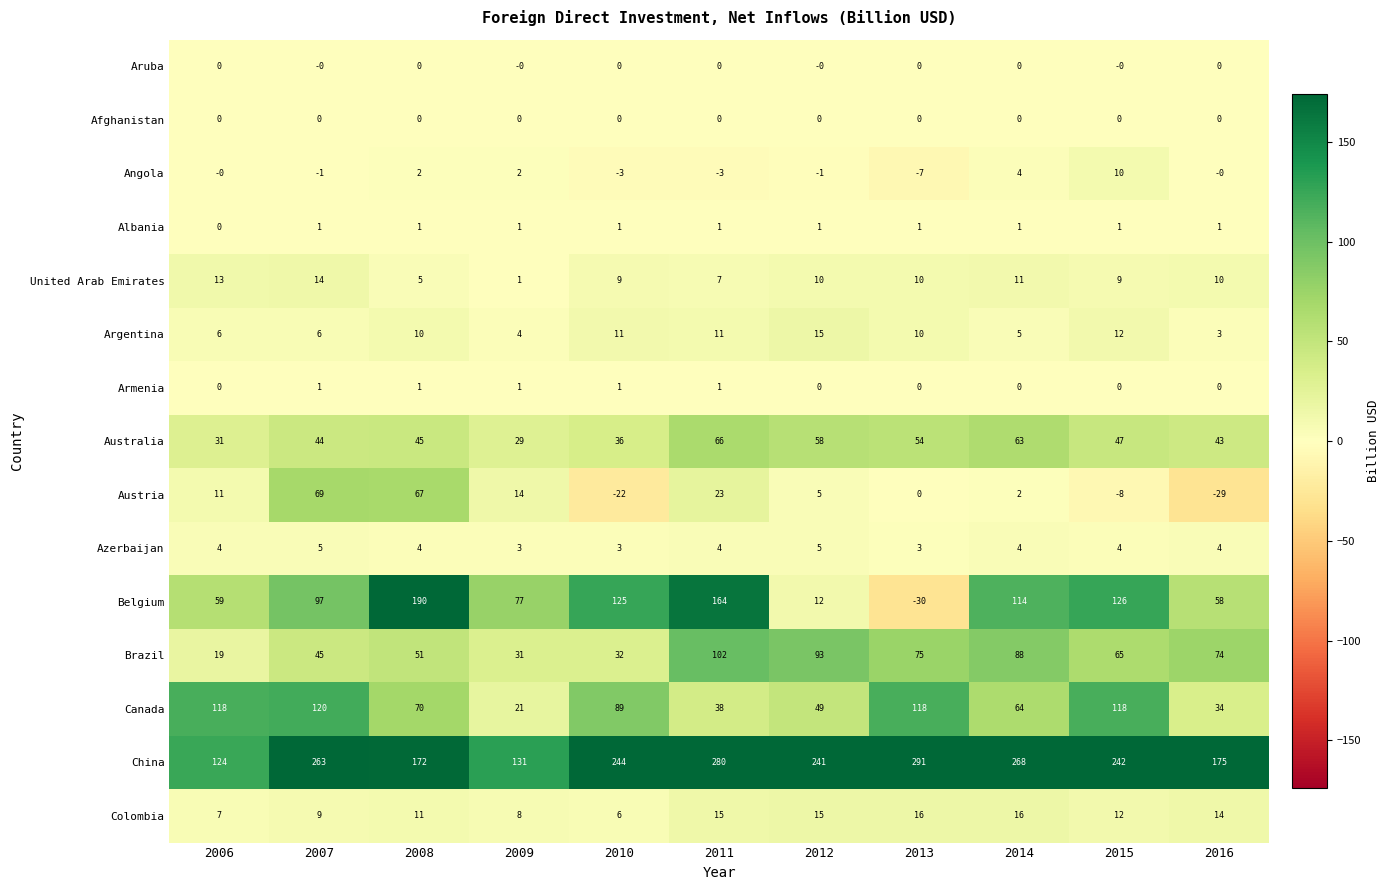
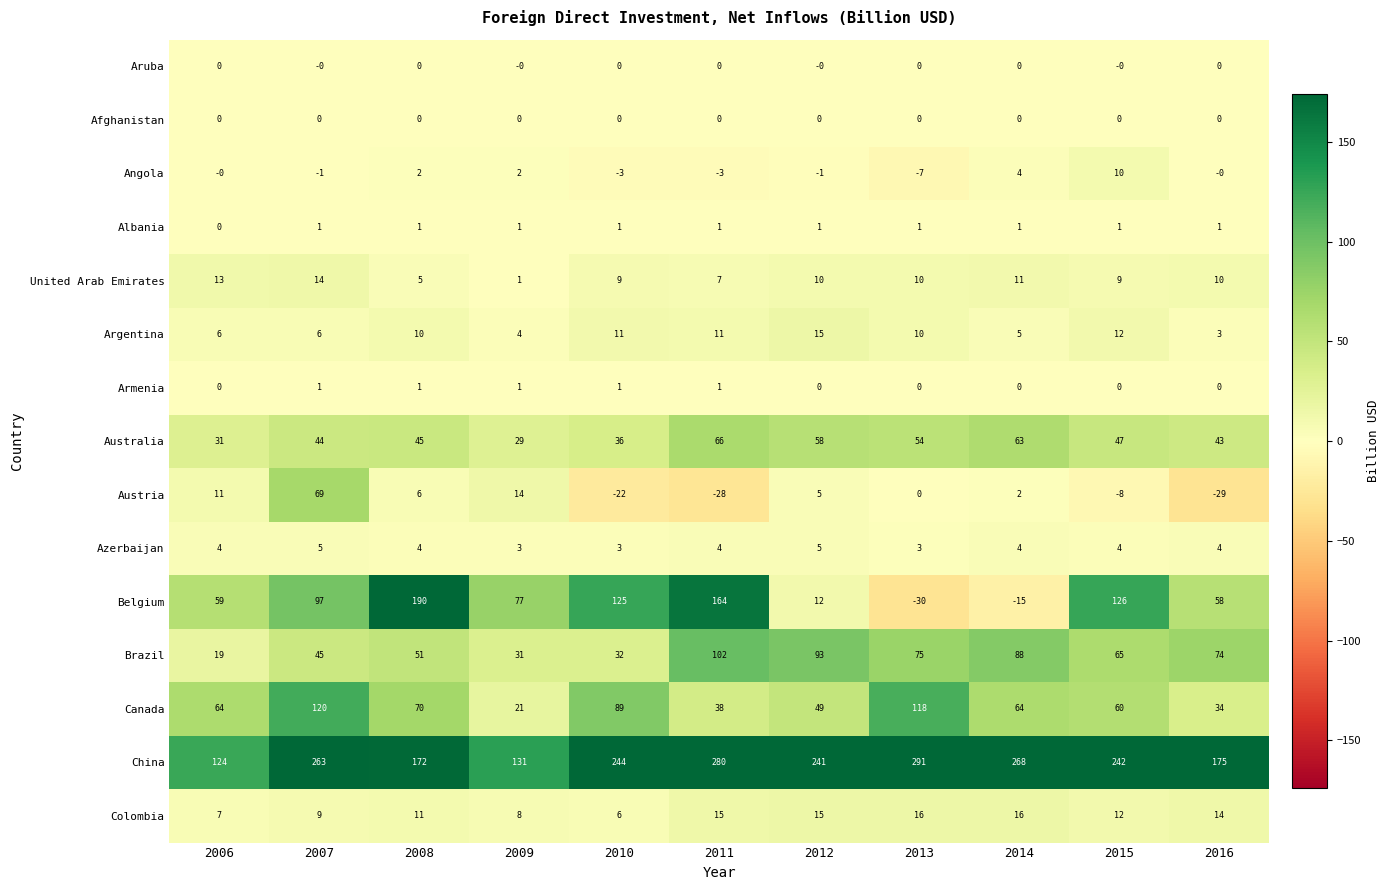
Austria, 2008: 67 -> 6
Austria, 2011: 23 -> -28
Belgium, 2014: 114 -> -15
Canada, 2006: 118 -> 64
Canada, 2015: 118 -> 60
